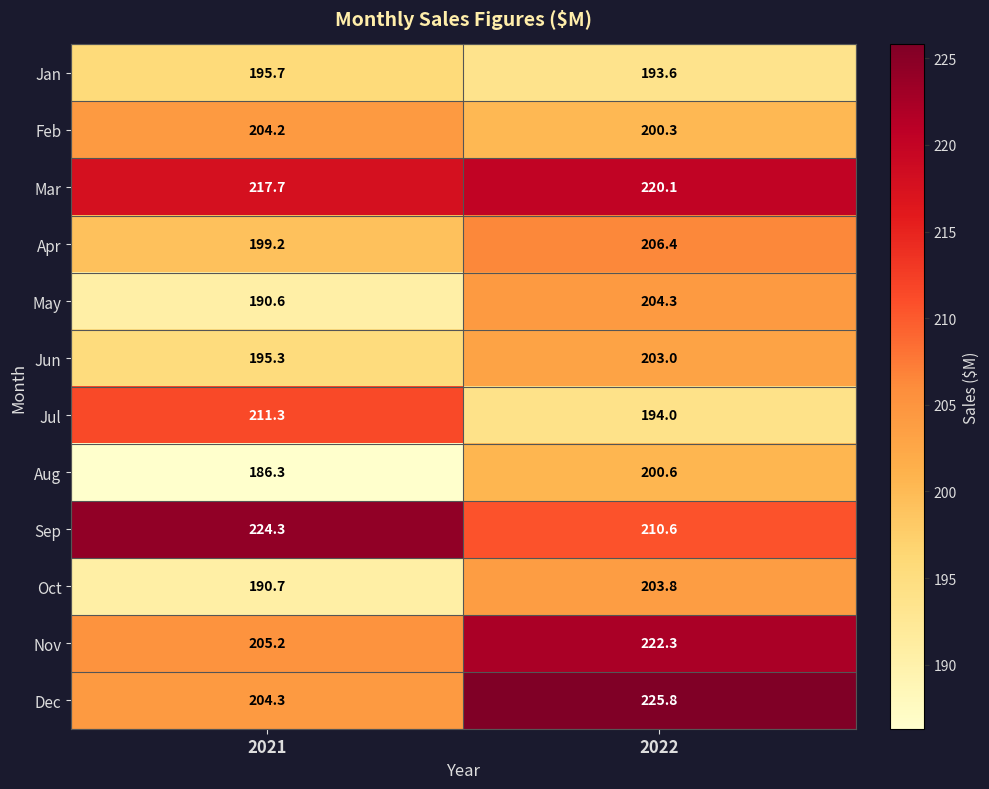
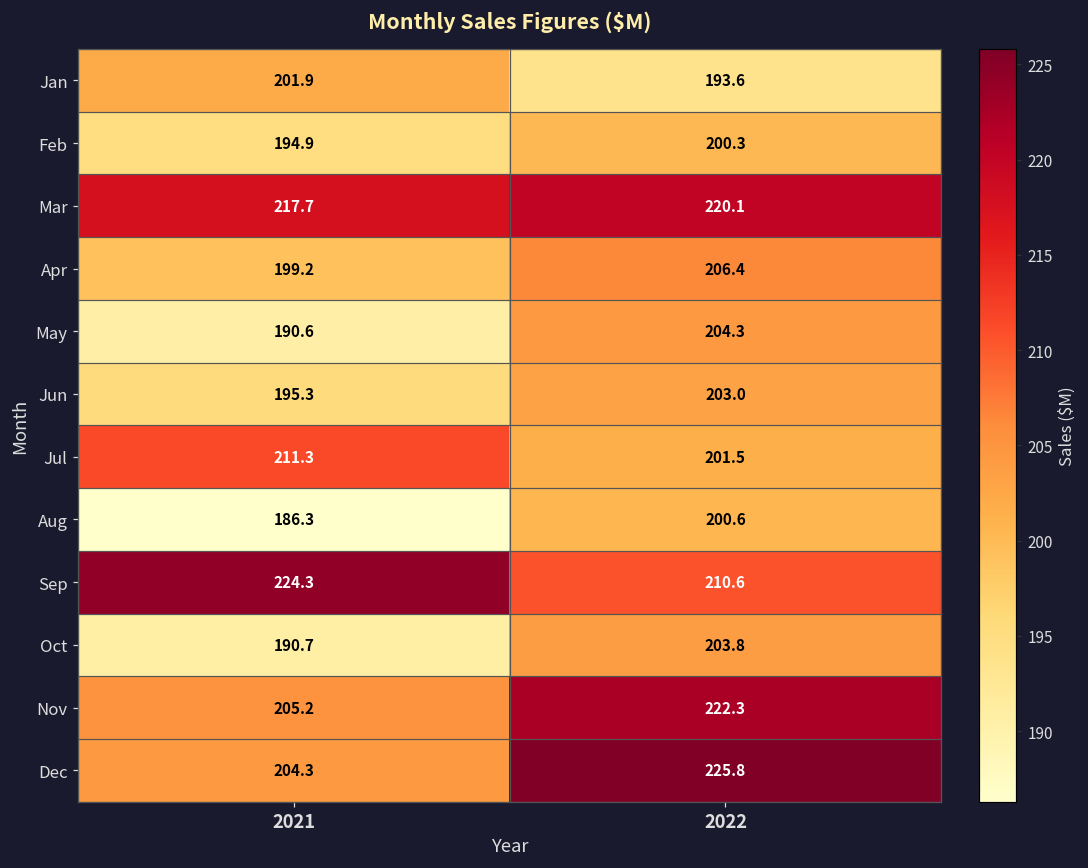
Jan, 2021: 195.7 -> 201.9
Feb, 2021: 204.2 -> 194.9
Jul, 2022: 194.0 -> 201.5
